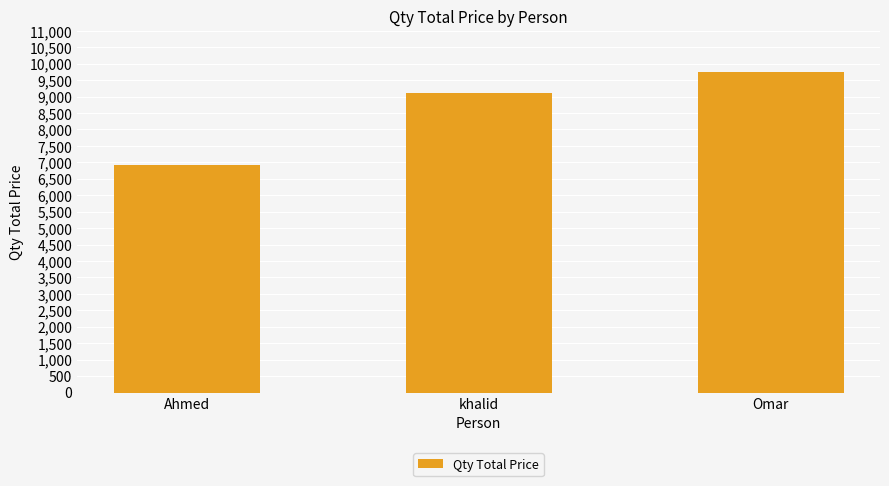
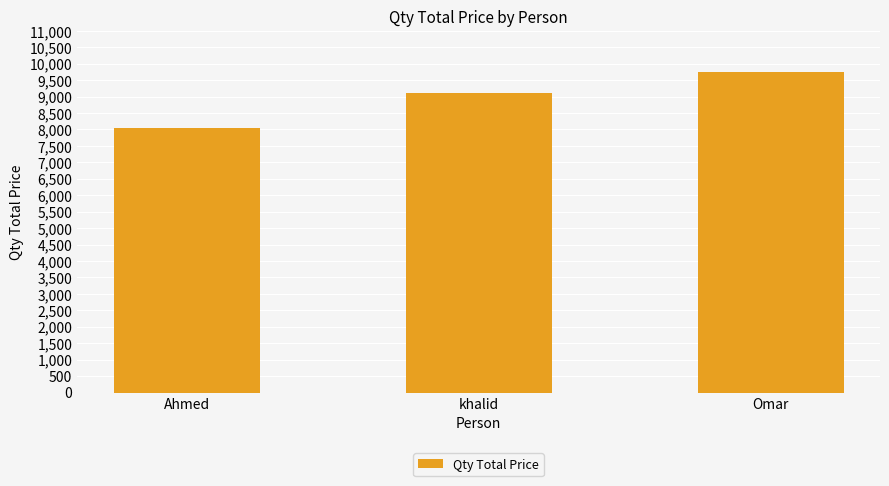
Ahmed: 6,900 -> 8,100
